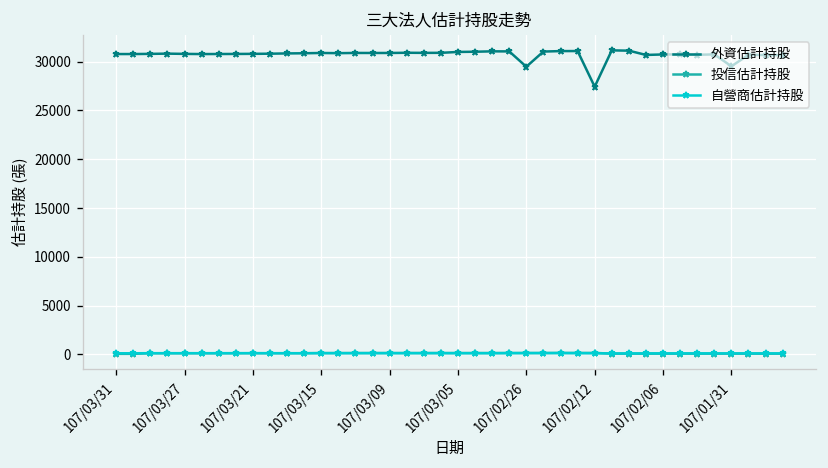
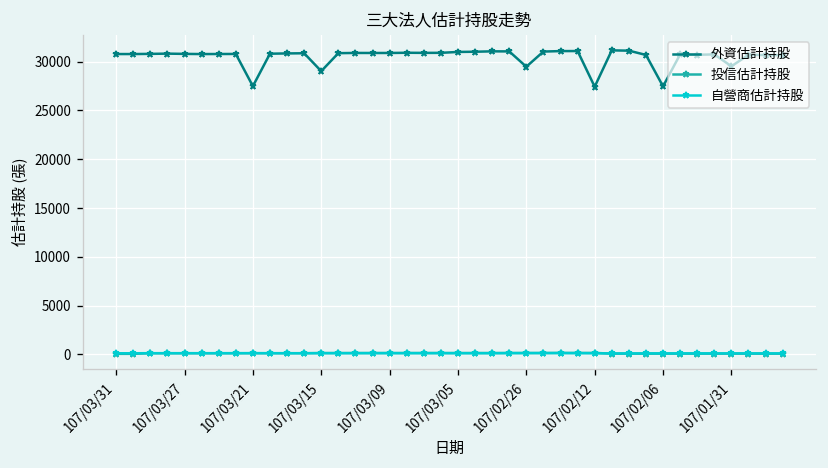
外資估計持股, 107/03/21: 31000 -> 27000
外資估計持股, 107/03/15: 31000 -> 29000
外資估計持股, 107/02/06: 31000 -> 27000
